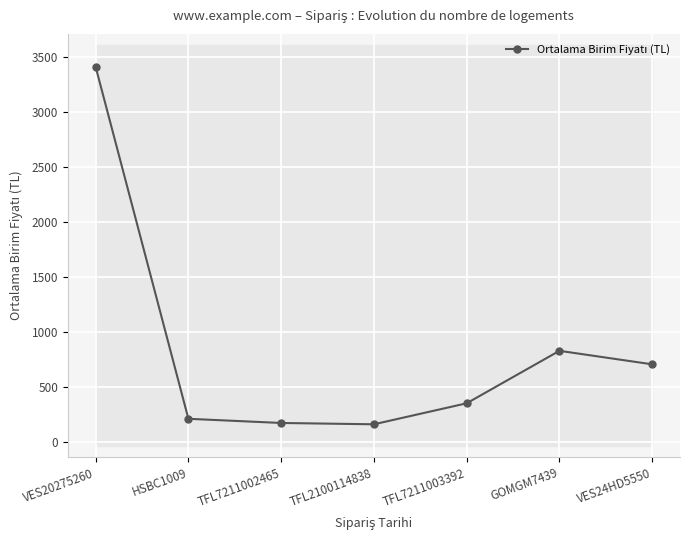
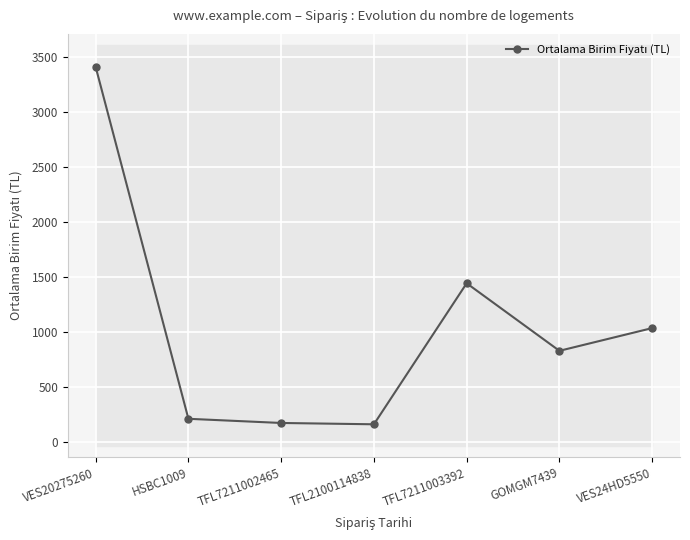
Ortalama Birim Fiyatı (TL), TFL7211003392: 350 -> 1440
Ortalama Birim Fiyatı (TL), VES24HD5550: 710 -> 1040
